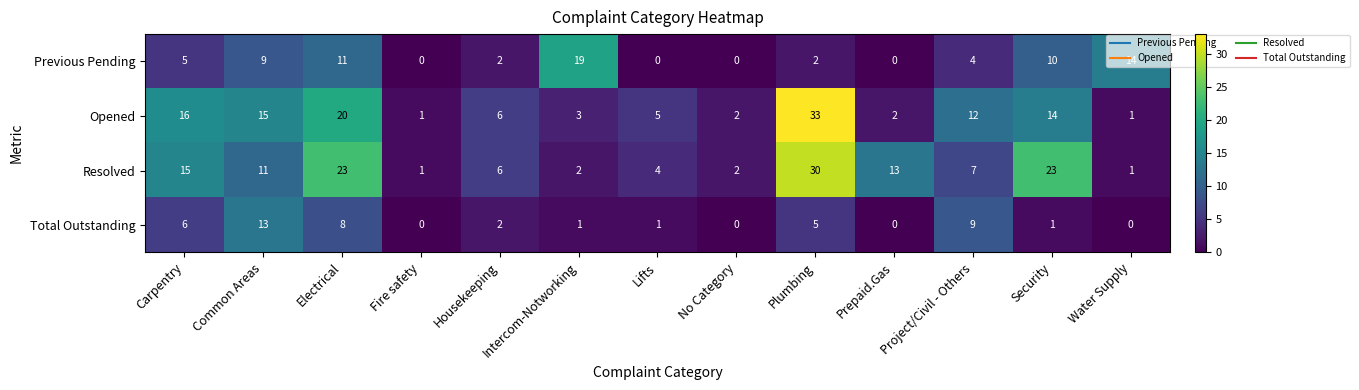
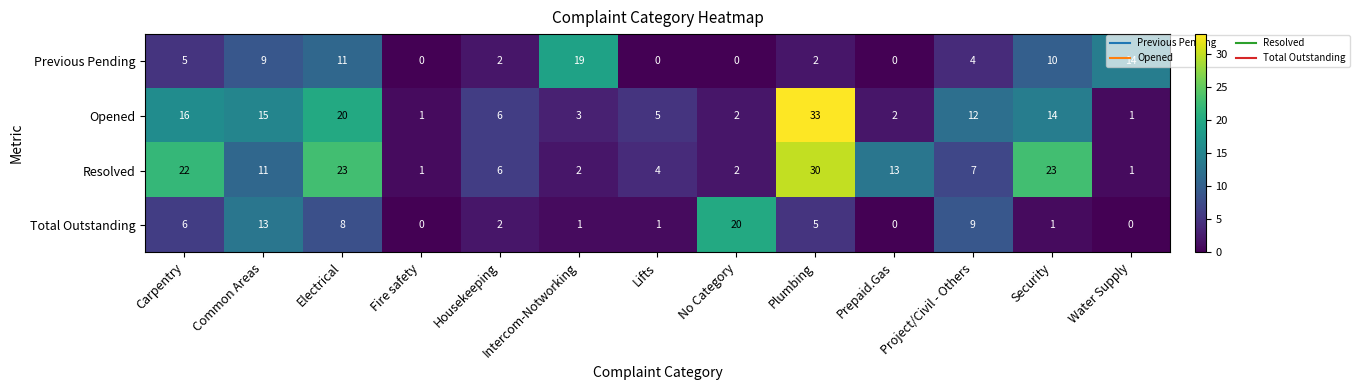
Resolved, Carpentry: 15 -> 22
Total Outstanding, No Category: 0 -> 20
